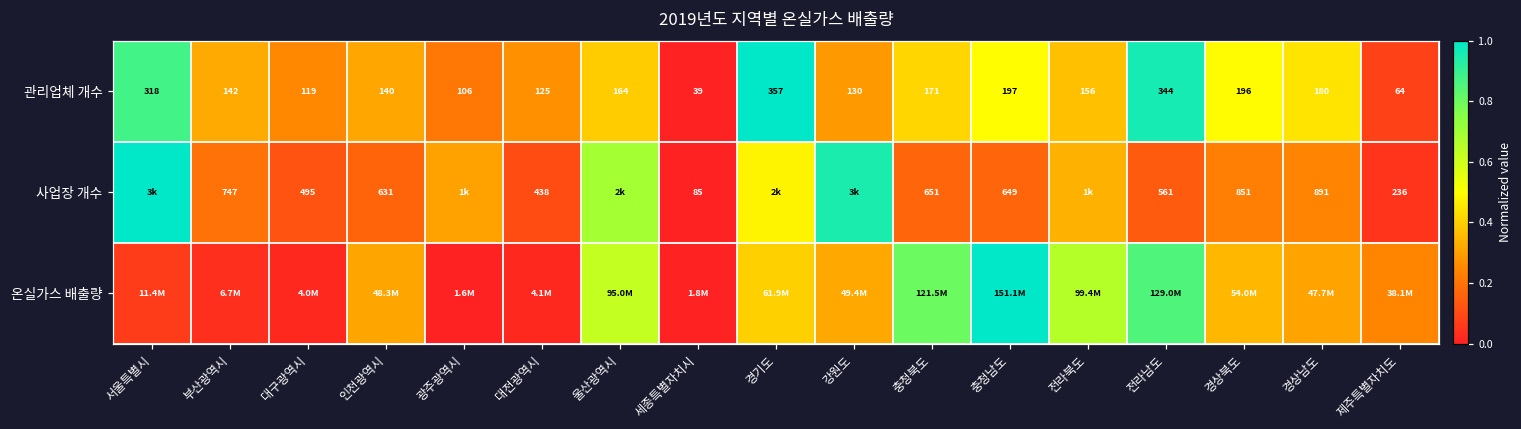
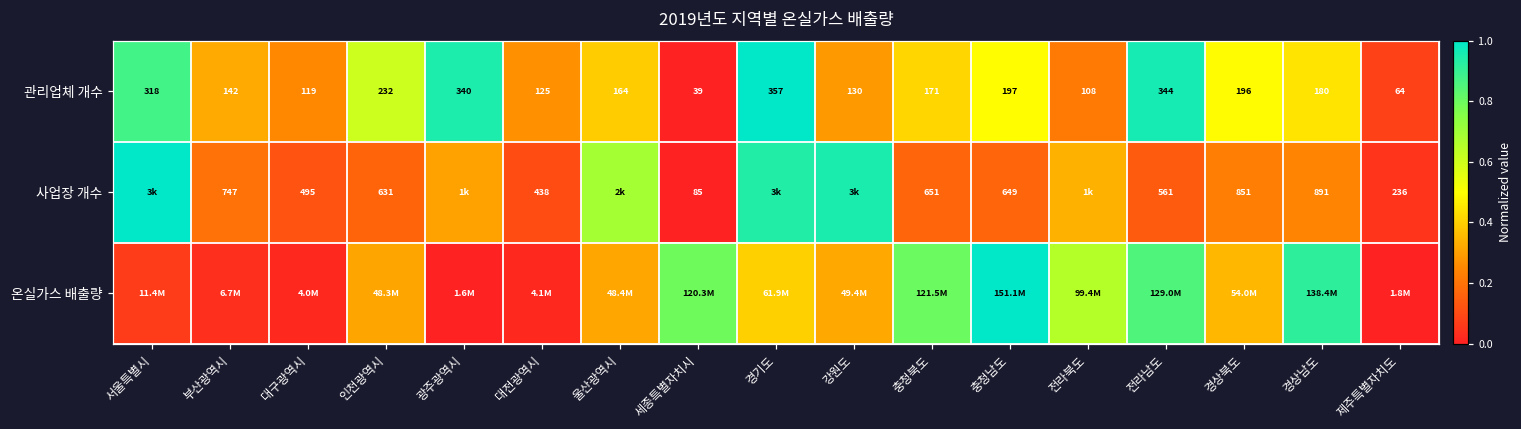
관리업체 개수, 인천광역시: 140 -> 232
관리업체 개수, 광주광역시: 106 -> 340
관리업체 개수, 전라북도: 156 -> 108
사업장 개수, 경기도: 2k -> 3k
온실가스 배출량, 울산광역시: 95.0M -> 48.4M
온실가스 배출량, 세종특별자치시: 1.8M -> 120.3M
온실가스 배출량, 경상남도: 47.7M -> 138.4M
온실가스 배출량, 제주특별자치도: 38.1M -> 1.8M
